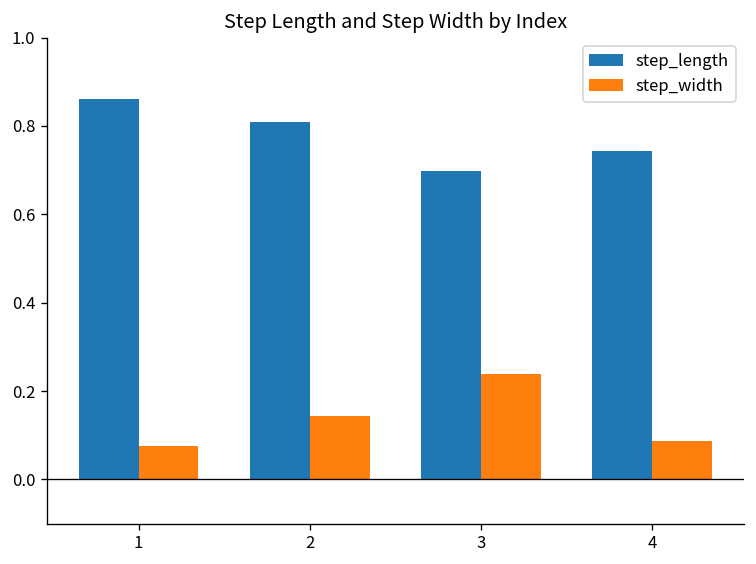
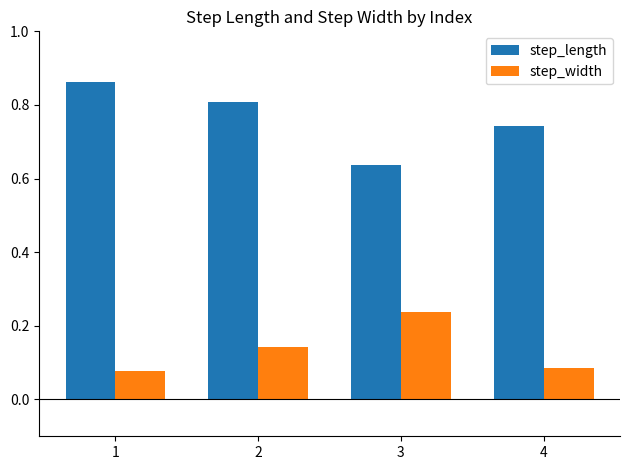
step_length, 3: 0.70 -> 0.64
